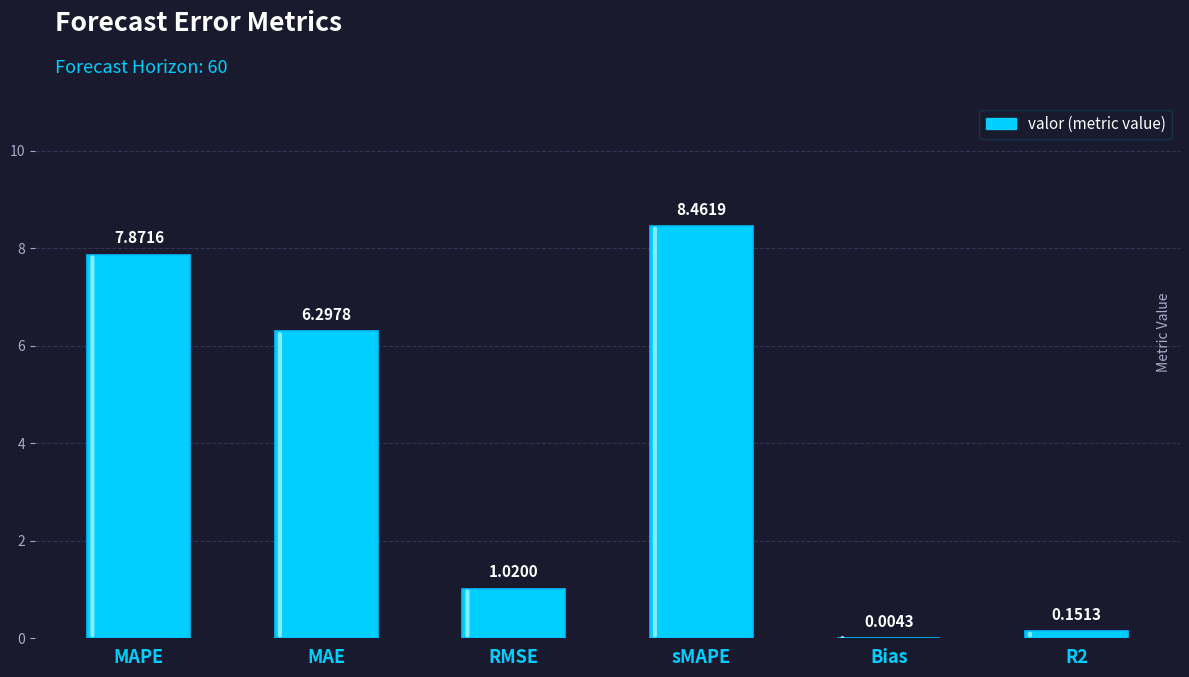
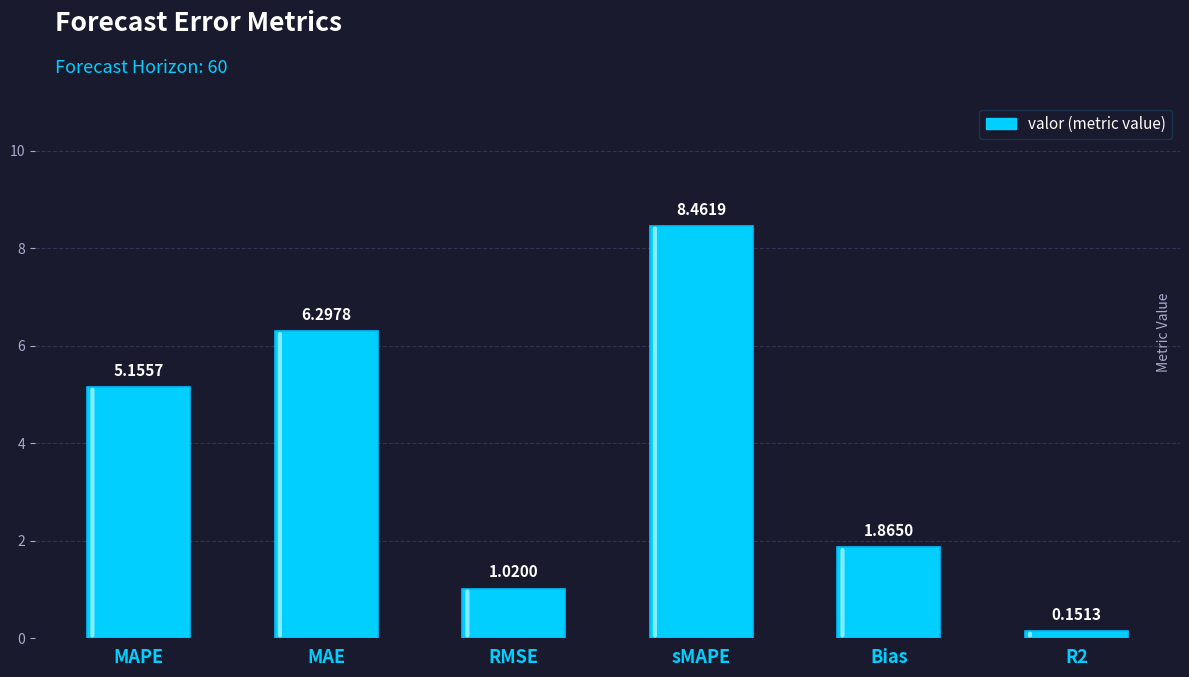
MAPE: 7.8716 -> 5.1557
Bias: 0.0043 -> 1.8650
